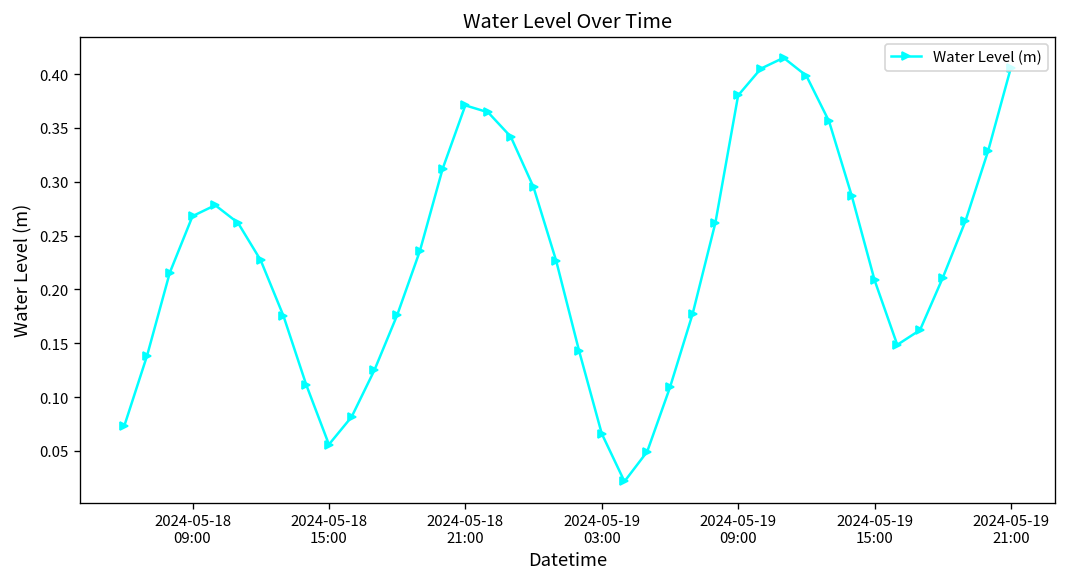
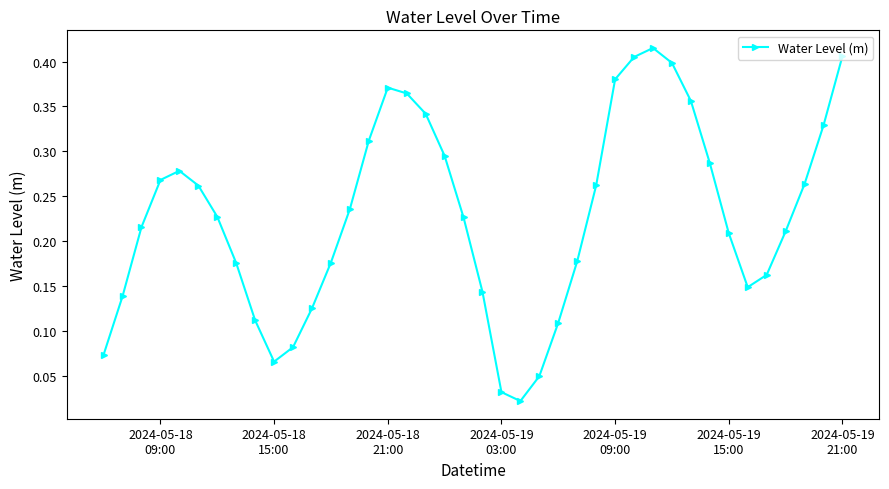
2024-05-18 15:00: 0.06 -> 0.07
2024-05-19 03:00: 0.07 -> 0.03
